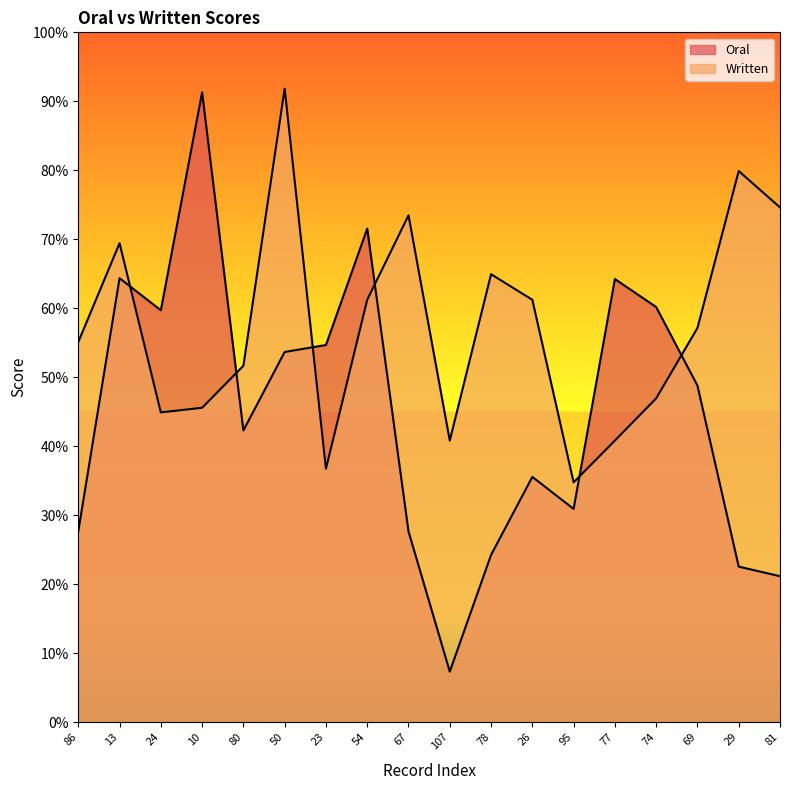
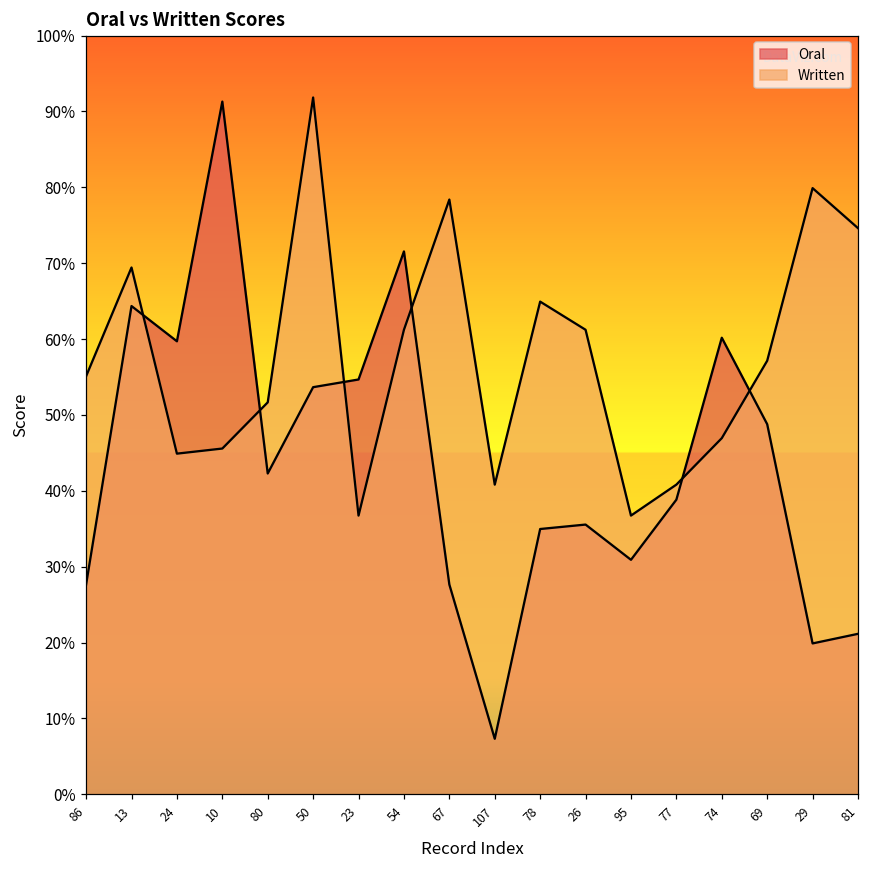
Written, 67: 73% -> 78%
Oral, 78: 24% -> 35%
Written, 95: 35% -> 37%
Oral, 77: 64% -> 39%
Oral, 29: 23% -> 20%
